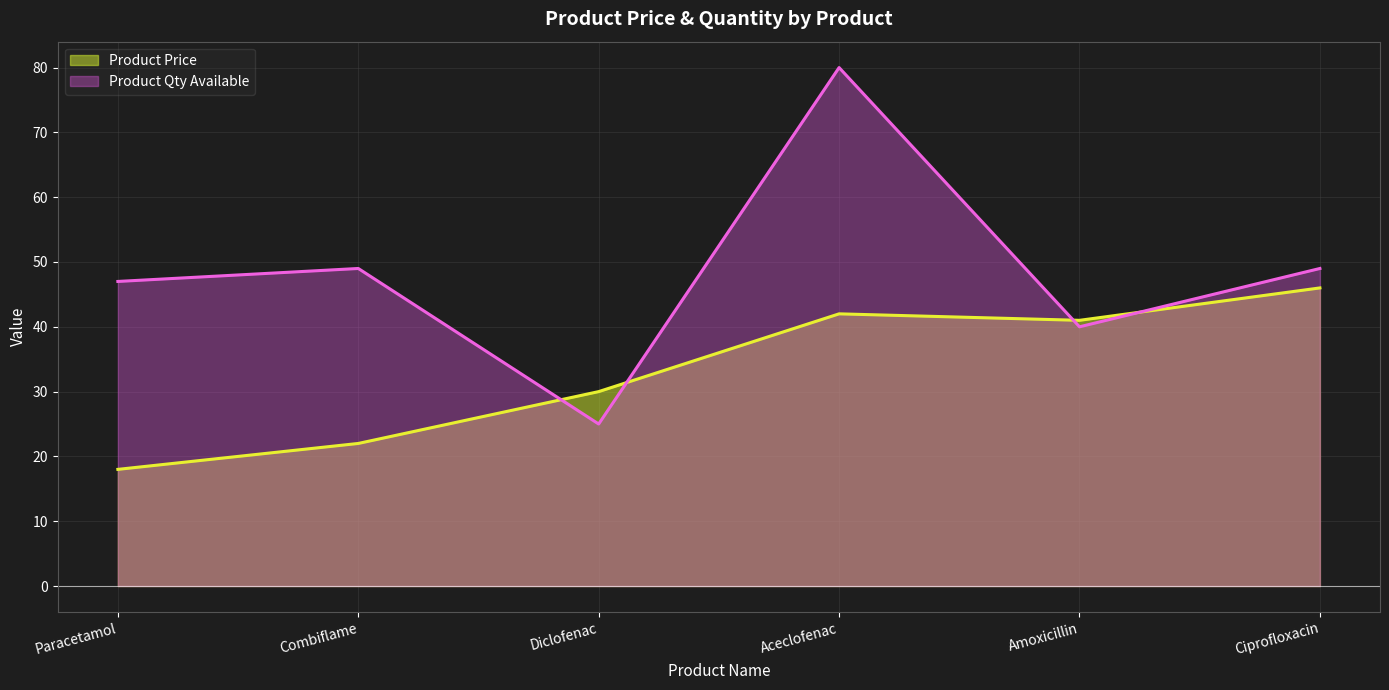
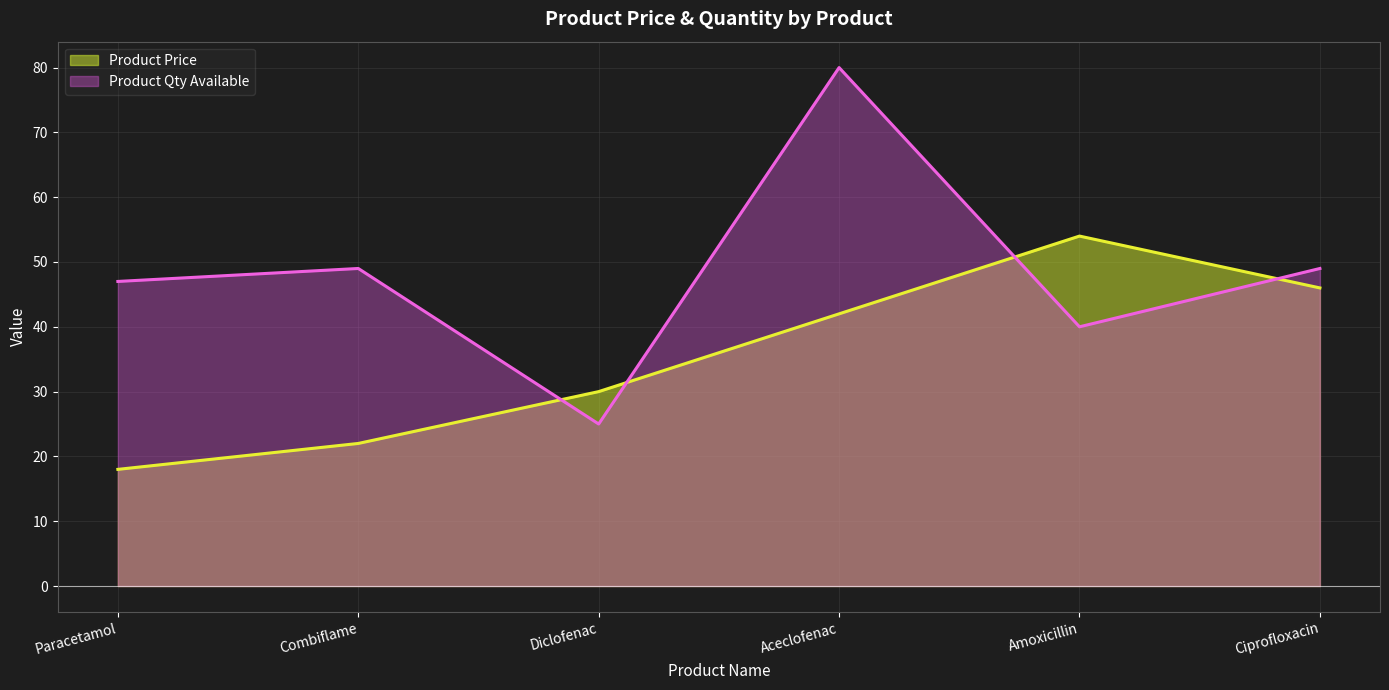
Product Price, Amoxicillin: 41 -> 54
